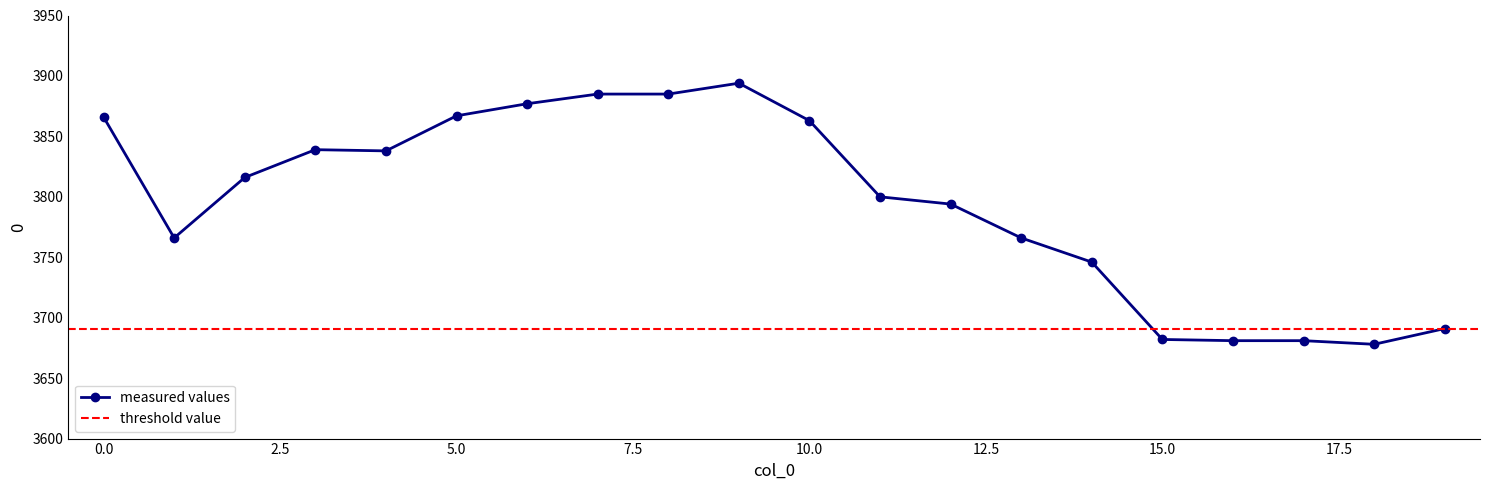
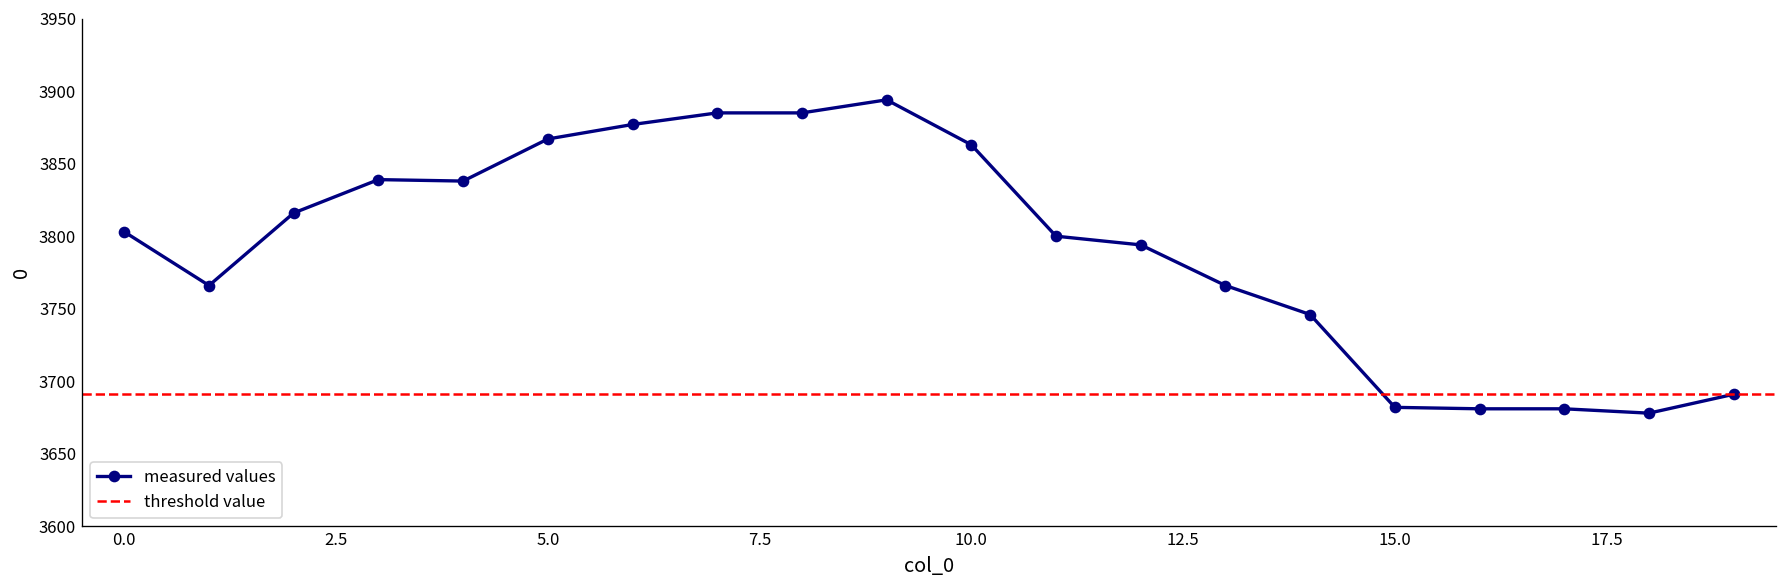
0.0: 3866 -> 3803
